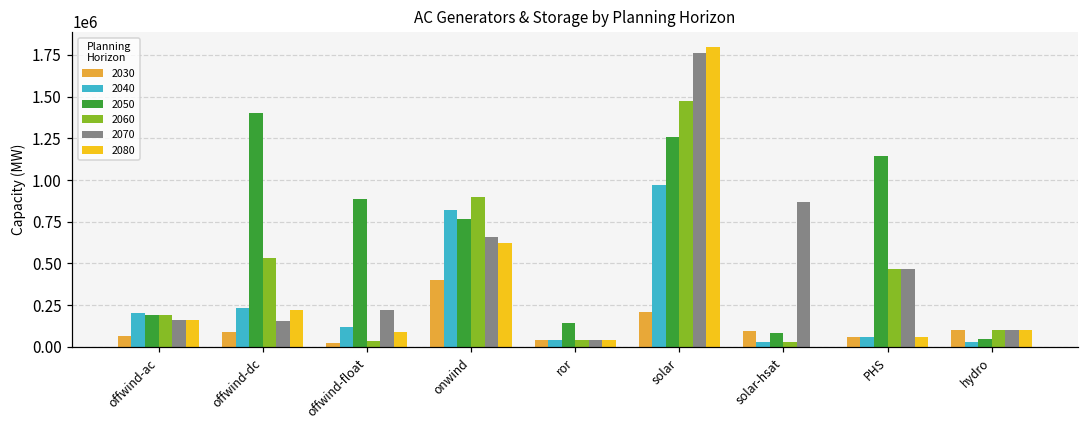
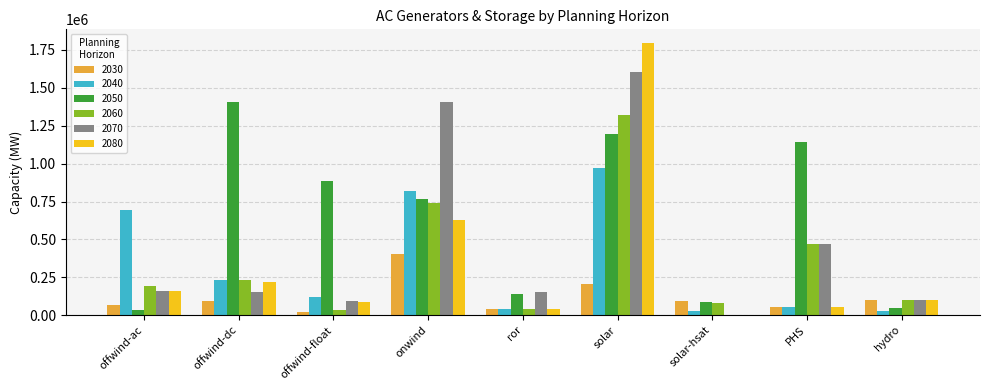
2040, offwind-ac: 200000 -> 690000
2050, offwind-ac: 190000 -> 30000
2060, offwind-dc: 530000 -> 230000
2070, offwind-float: 220000 -> 90000
2060, onwind: 900000 -> 740000
2070, onwind: 660000 -> 1410000
2070, ror: 40000 -> 160000
2050, solar: 1260000 -> 1190000
2060, solar: 1470000 -> 1320000
2070, solar: 1760000 -> 1610000
2060, solar-hsat: 30000 -> 80000
2070, solar-hsat: 870000 -> 0
